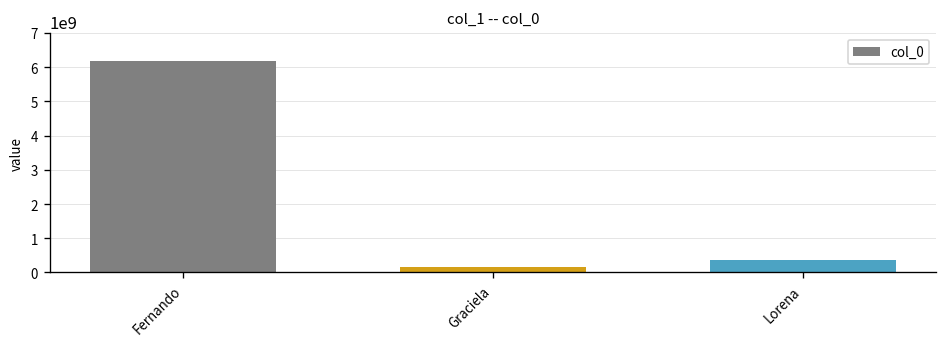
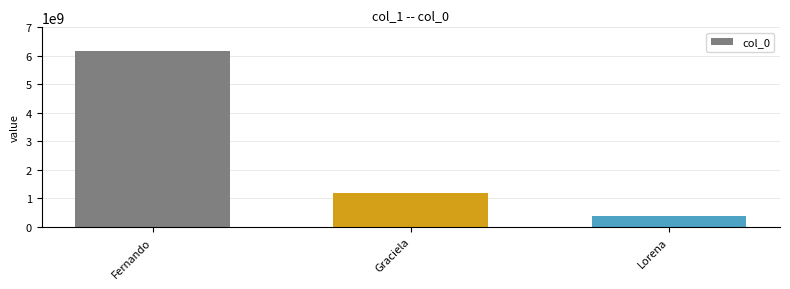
Graciela: 100000000 -> 1200000000
